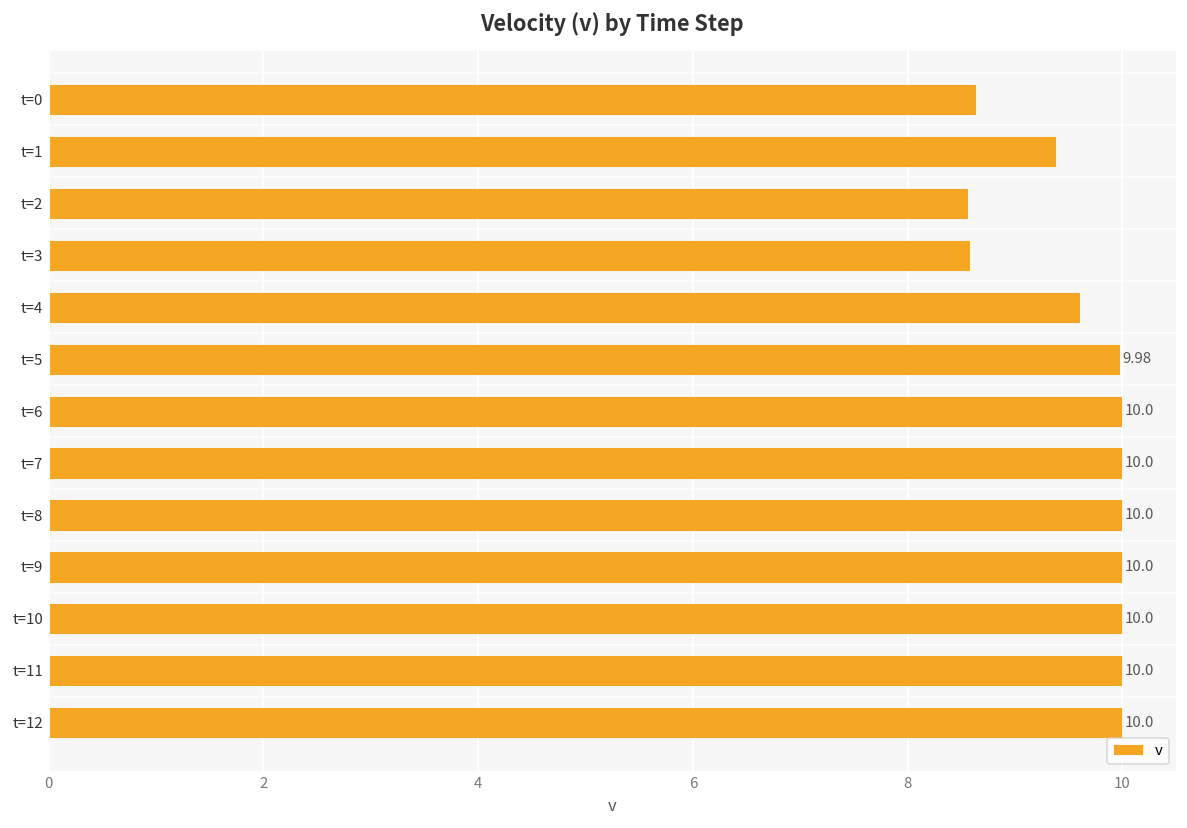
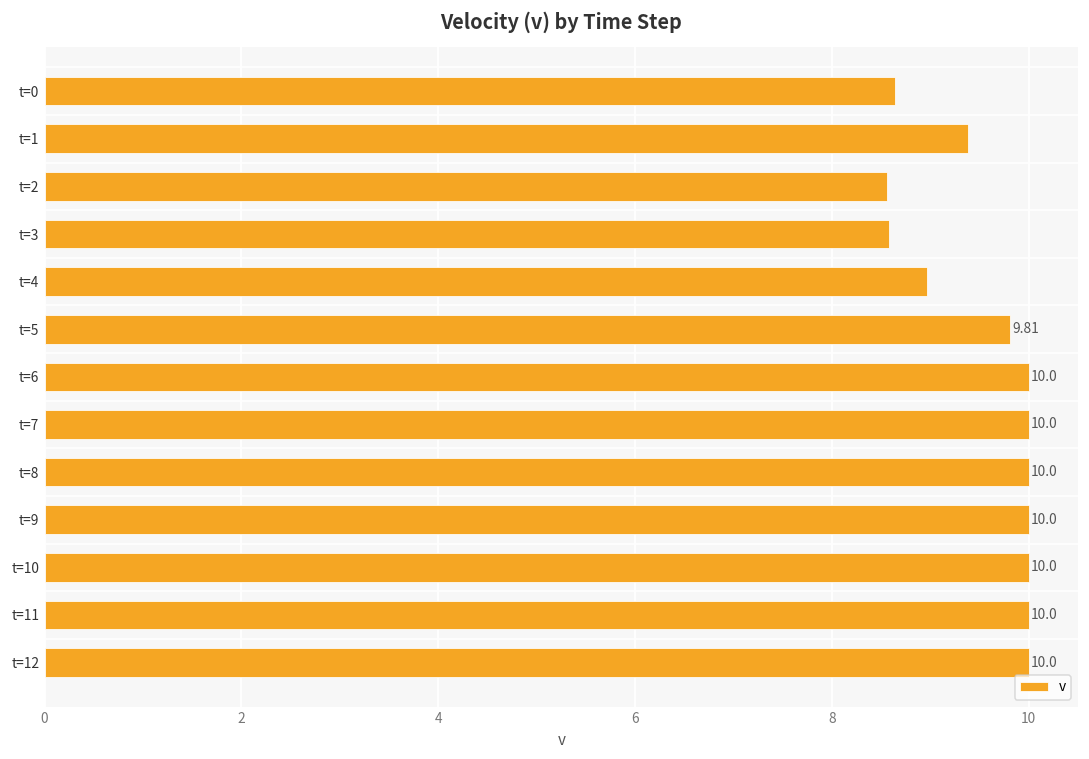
t=4: 9.6 -> 9.0
t=5: 9.98 -> 9.81
